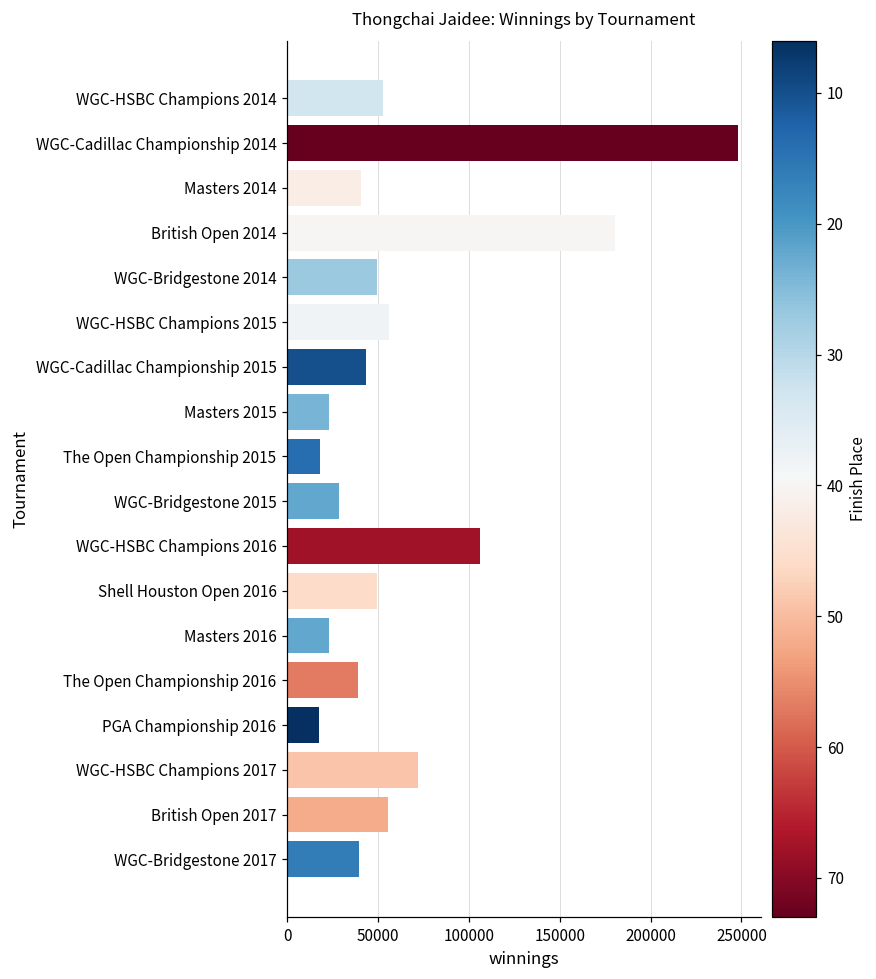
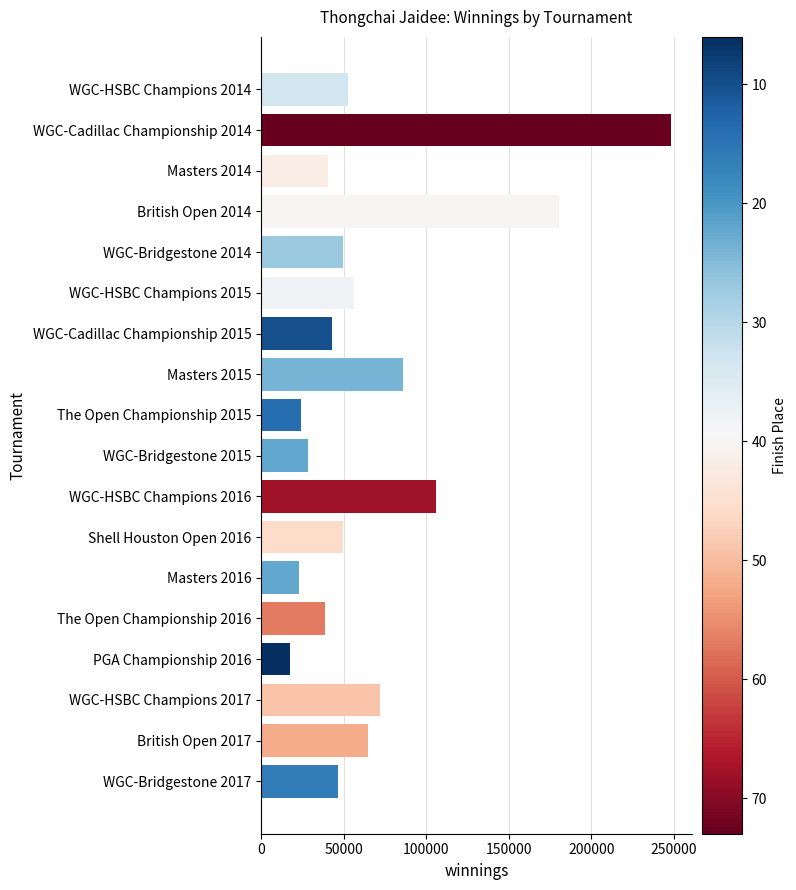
Masters 2015: 23000 -> 86000
The Open Championship 2015: 18000 -> 24000
British Open 2017: 56000 -> 65000
WGC-Bridgestone 2017: 39000 -> 47000
